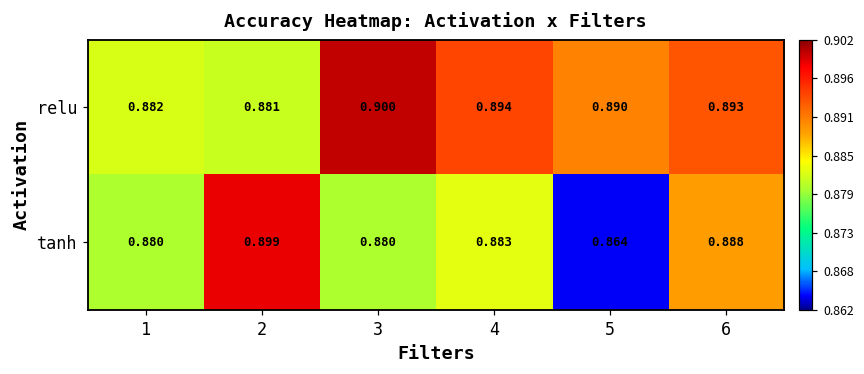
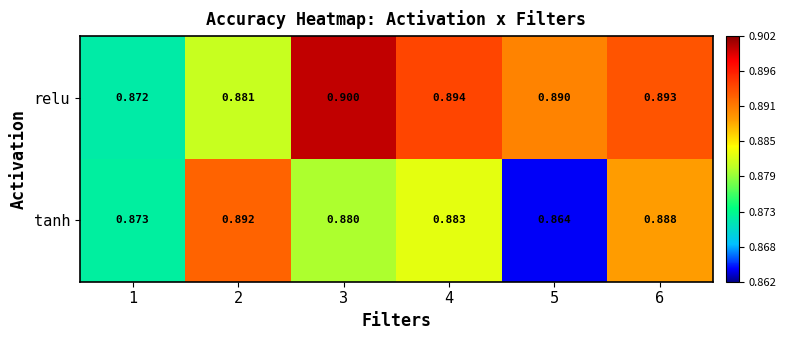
relu, 1: 0.882 -> 0.872
tanh, 1: 0.880 -> 0.873
tanh, 2: 0.899 -> 0.892
